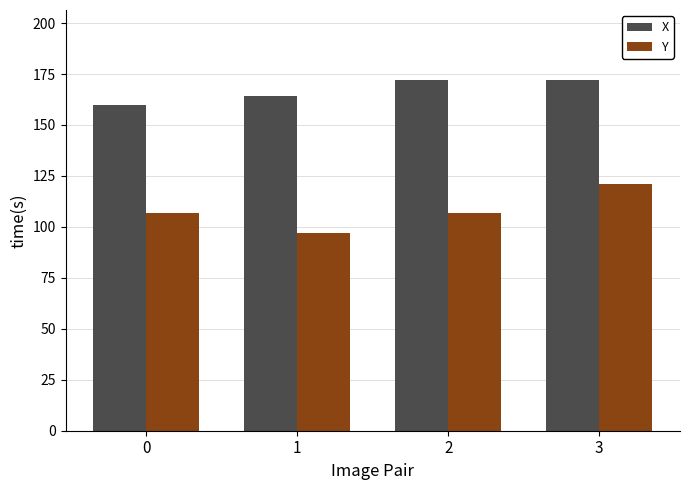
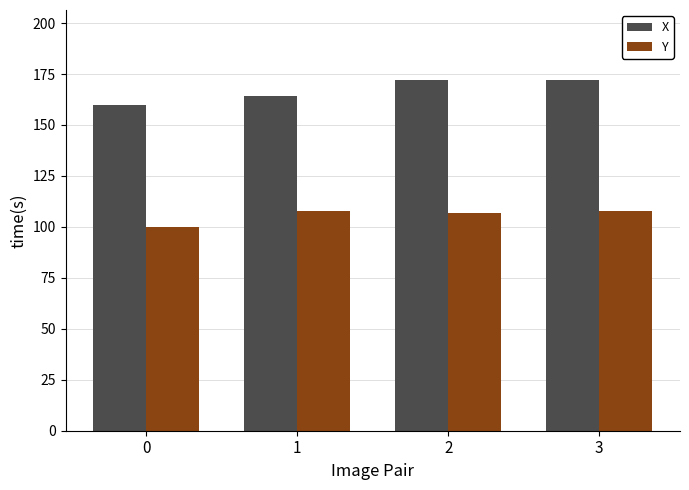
Y, 0: 107 -> 100
Y, 1: 97 -> 108
Y, 3: 121 -> 108
